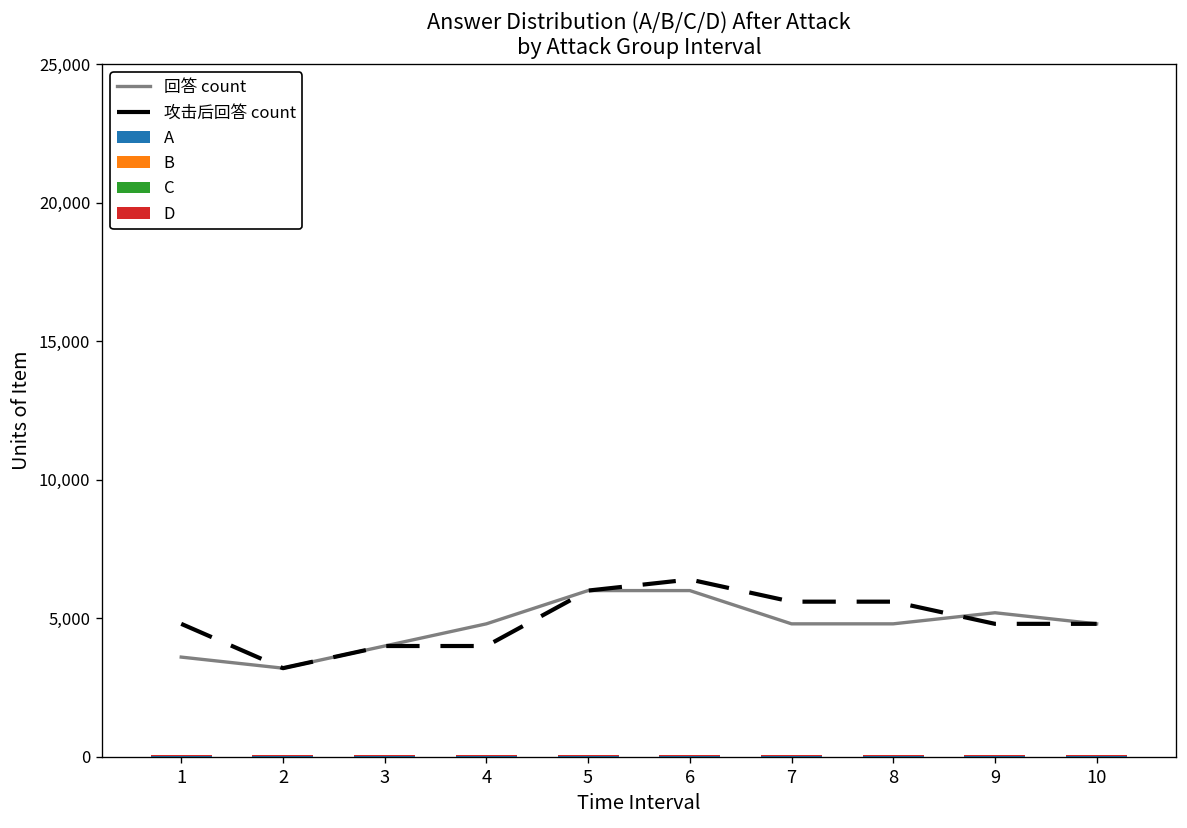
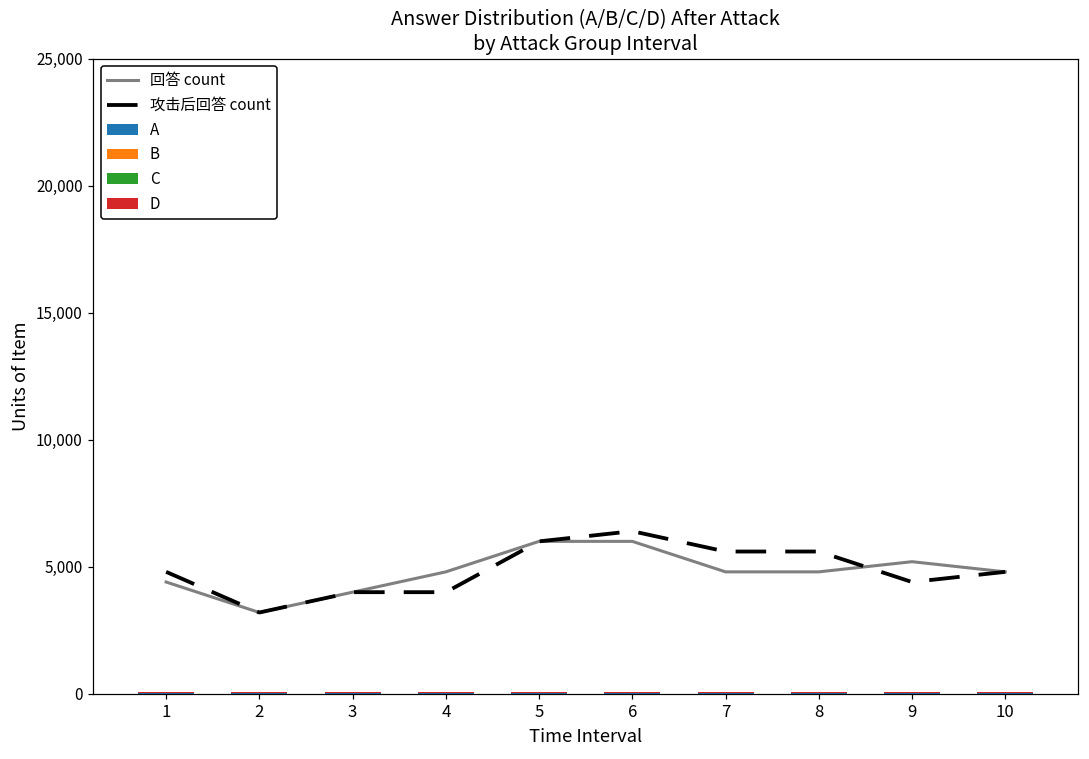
回答 count, 1: 3,600 -> 4,400
攻击后回答 count, 9: 4,800 -> 4,400
